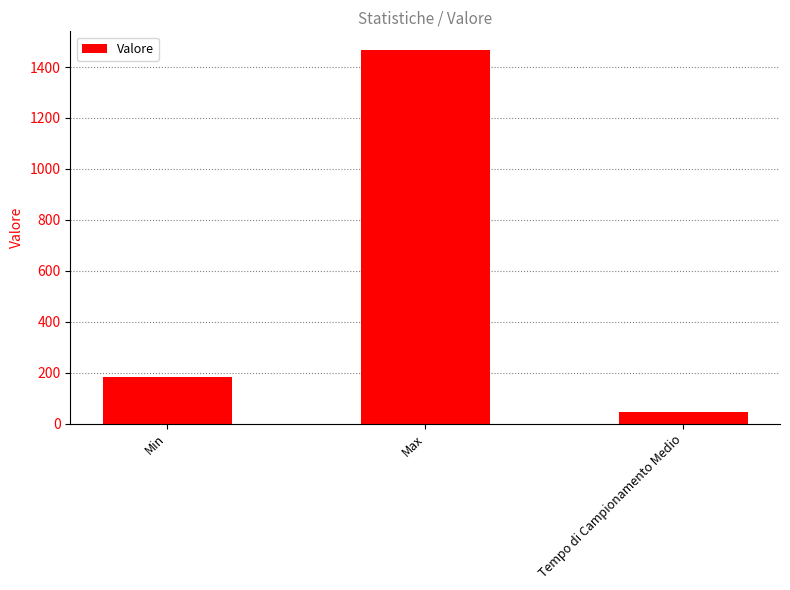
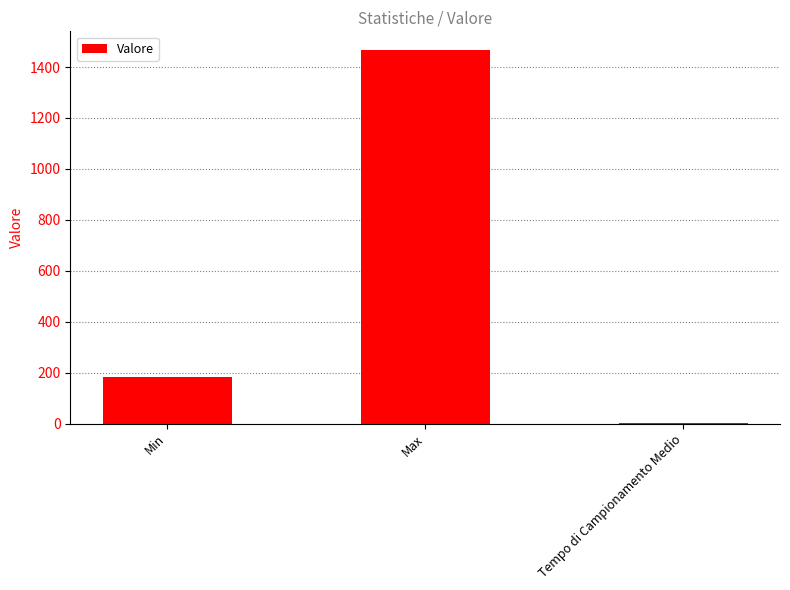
Tempo di Campionamento Medio: 50 -> 0
